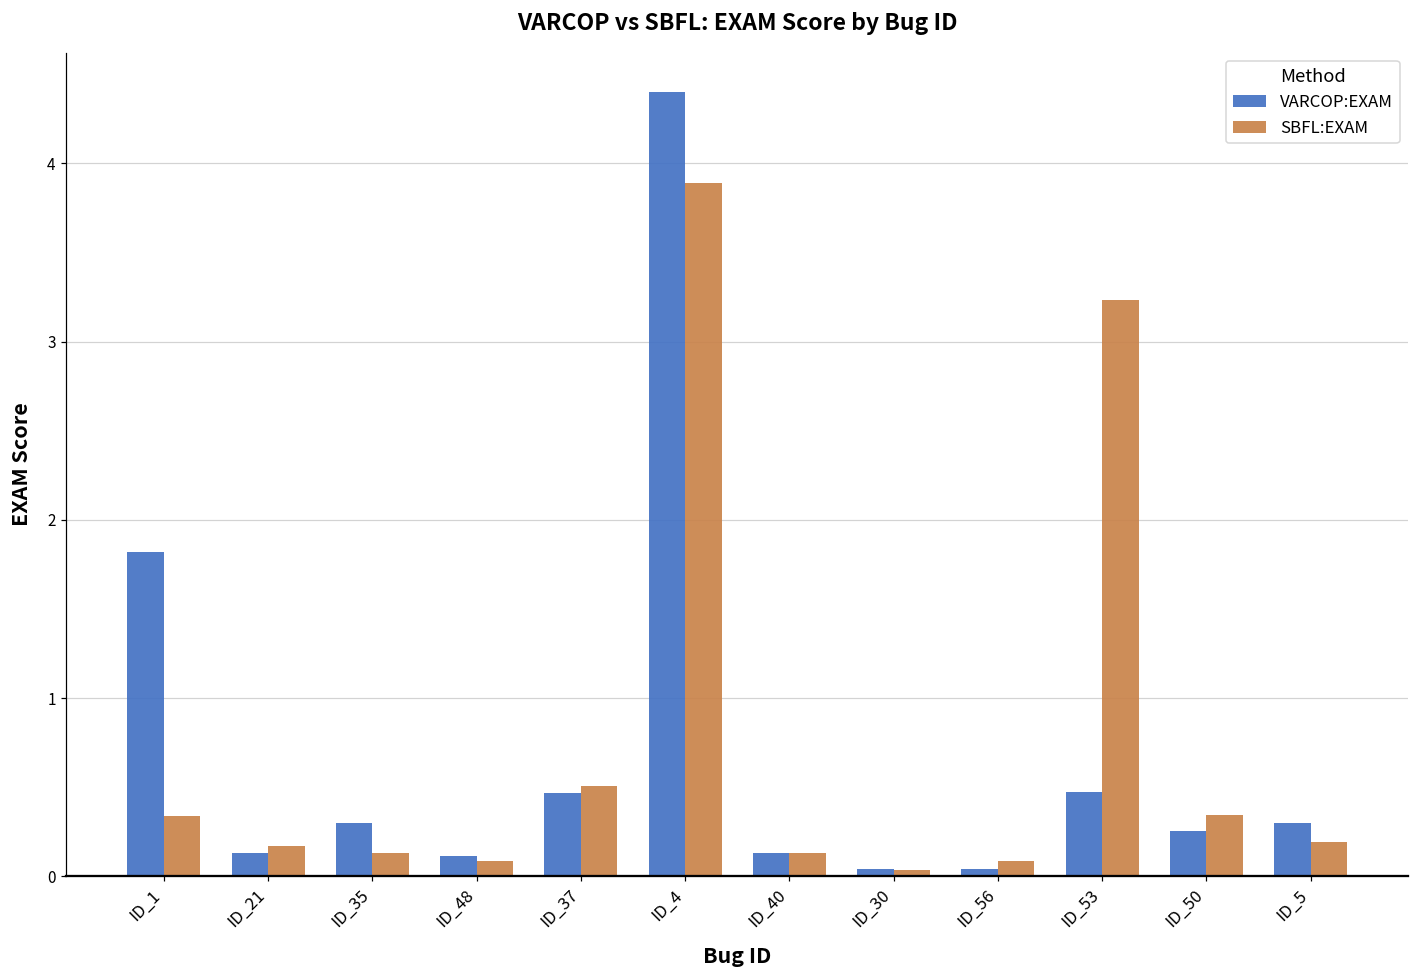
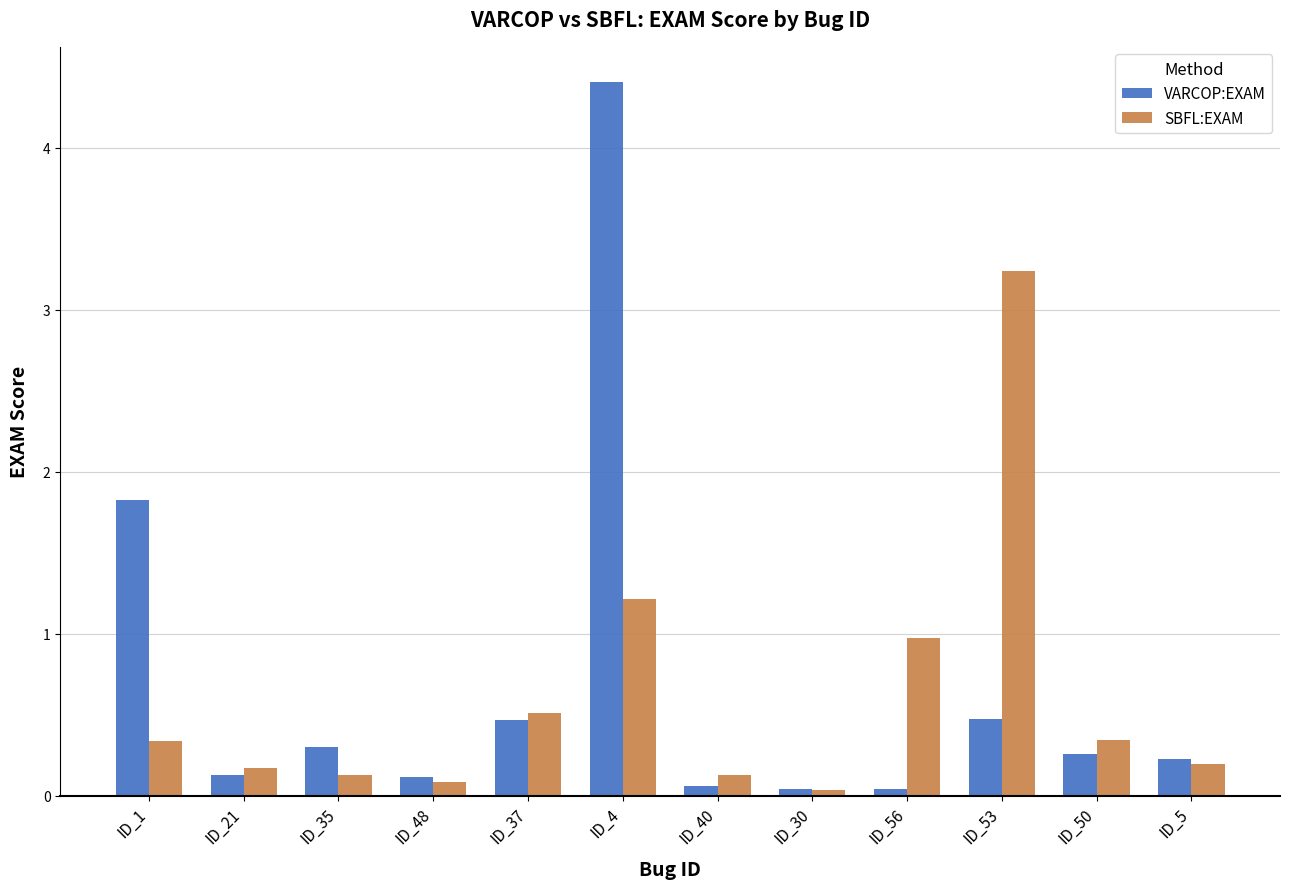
SBFL:EXAM, ID_4: 3.89 -> 1.22
VARCOP:EXAM, ID_40: 0.13 -> 0.06
SBFL:EXAM, ID_56: 0.09 -> 0.97
VARCOP:EXAM, ID_5: 0.30 -> 0.22
